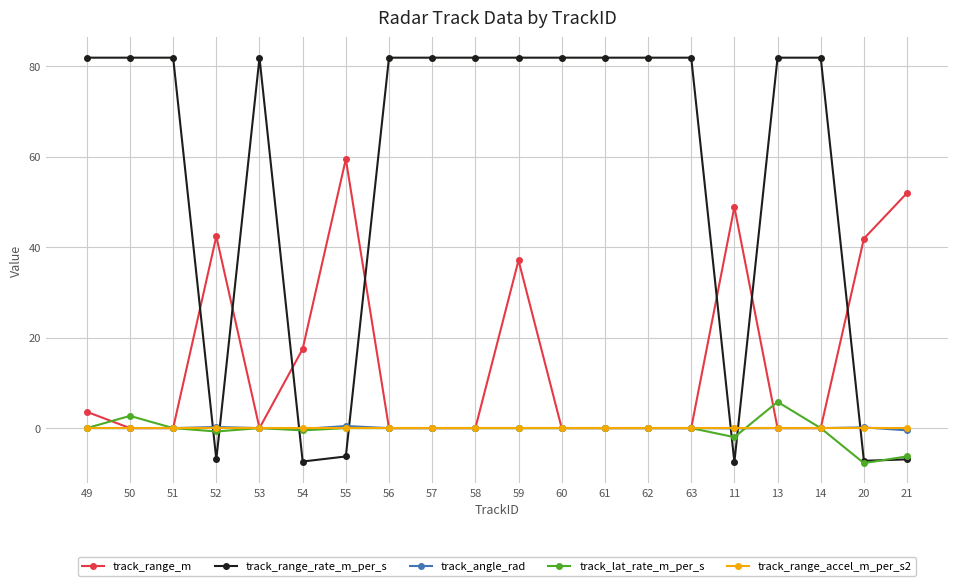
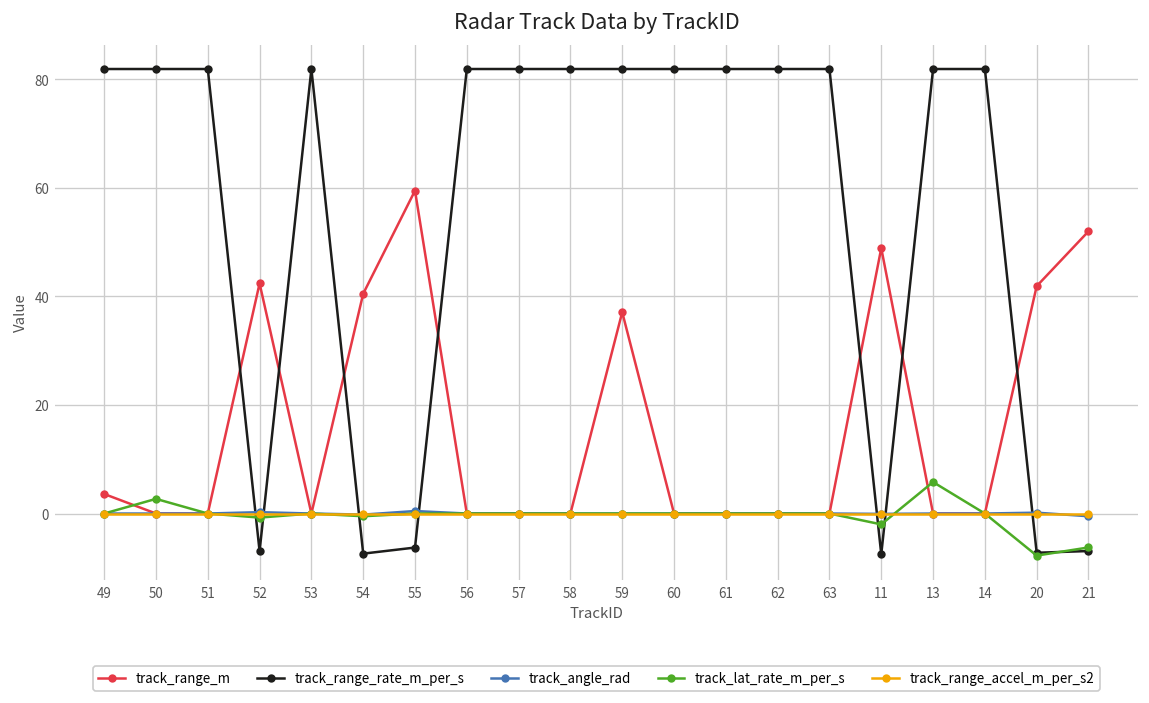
track_range_m, 54: 18 -> 41
